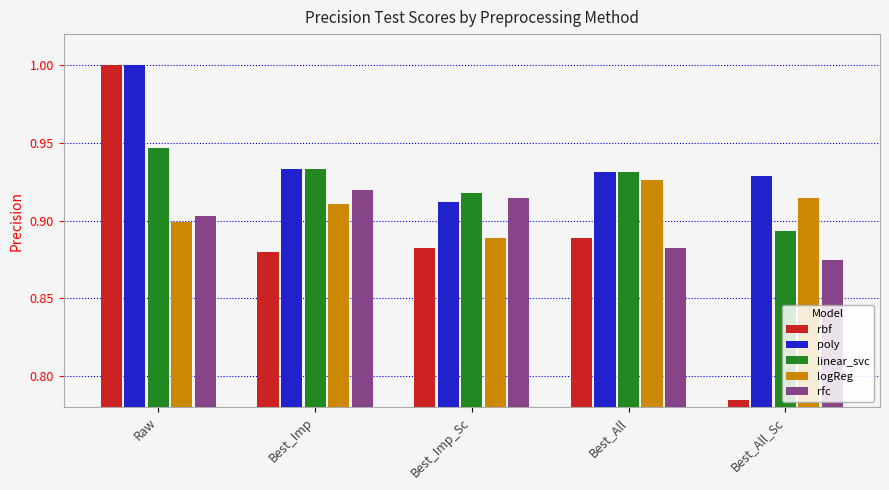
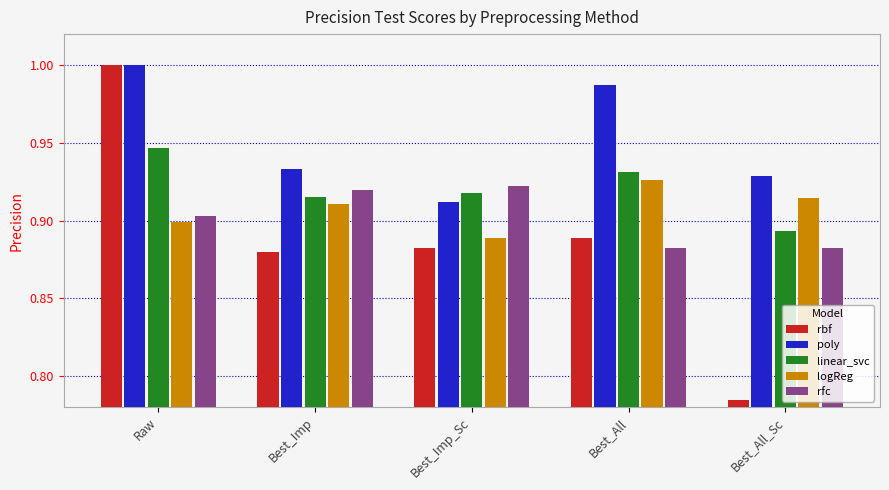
linear_svc, Best_Imp: 0.933 -> 0.915
rfc, Best_Imp_Sc: 0.914 -> 0.923
poly, Best_All: 0.931 -> 0.987
rfc, Best_All_Sc: 0.874 -> 0.882
